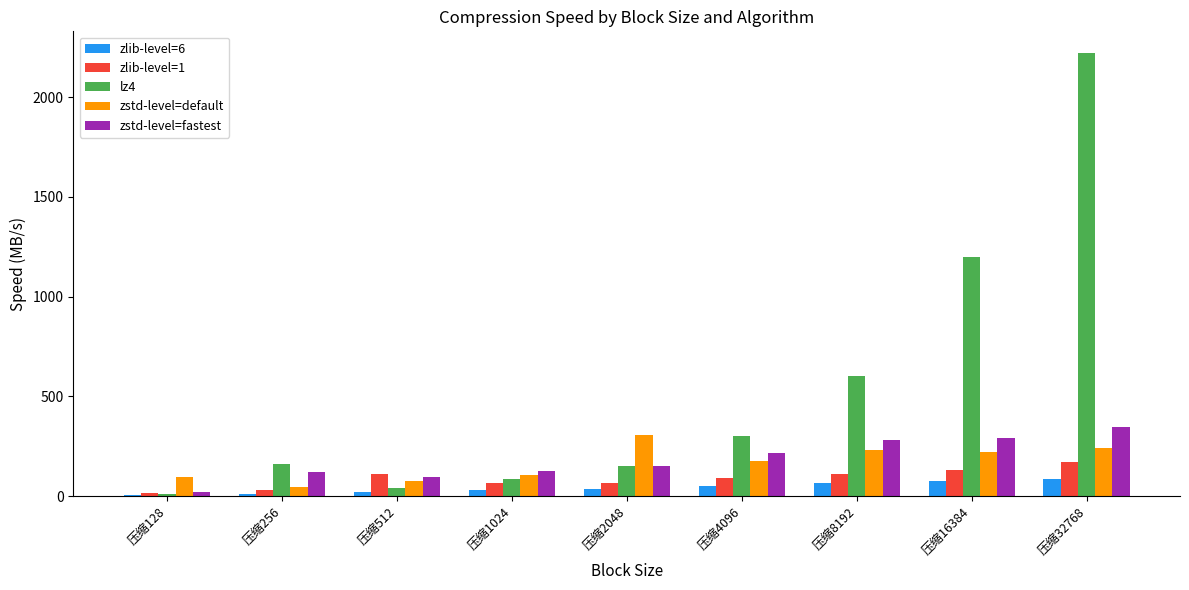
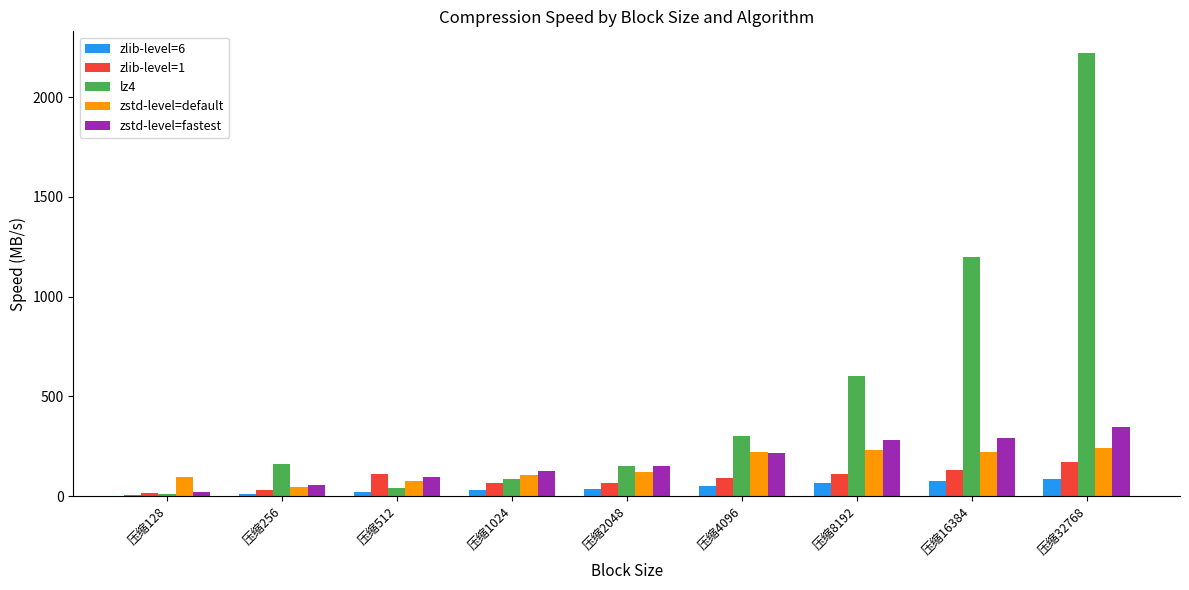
zstd-level=fastest, 压缩256: 120 -> 50
zstd-level=default, 压缩2048: 300 -> 120
zstd-level=default, 压缩4096: 180 -> 220
